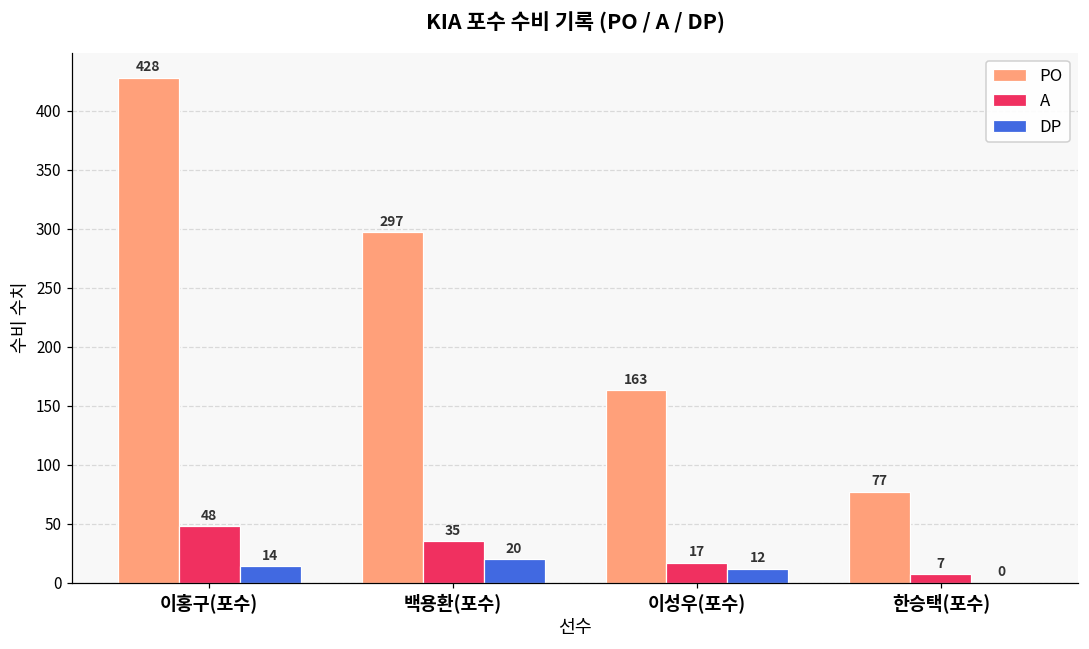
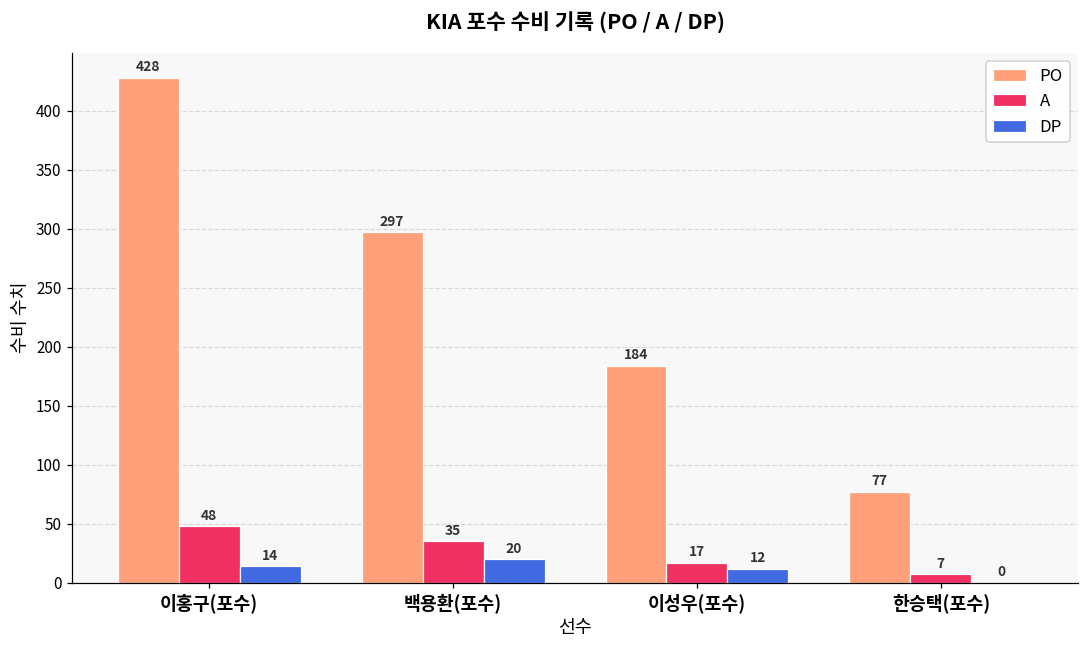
PO, 이성우(포수): 163 -> 184
